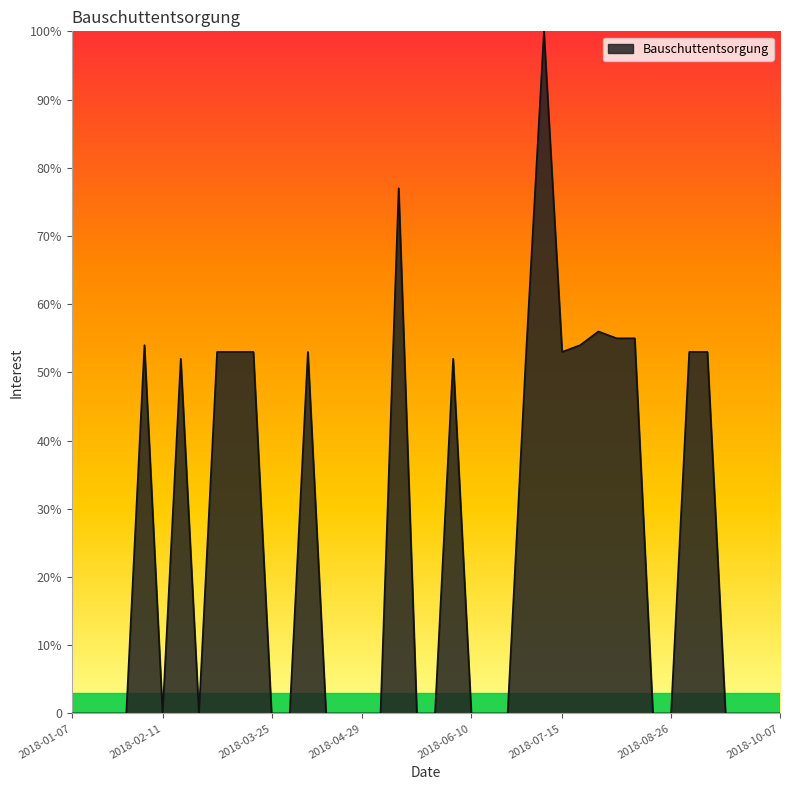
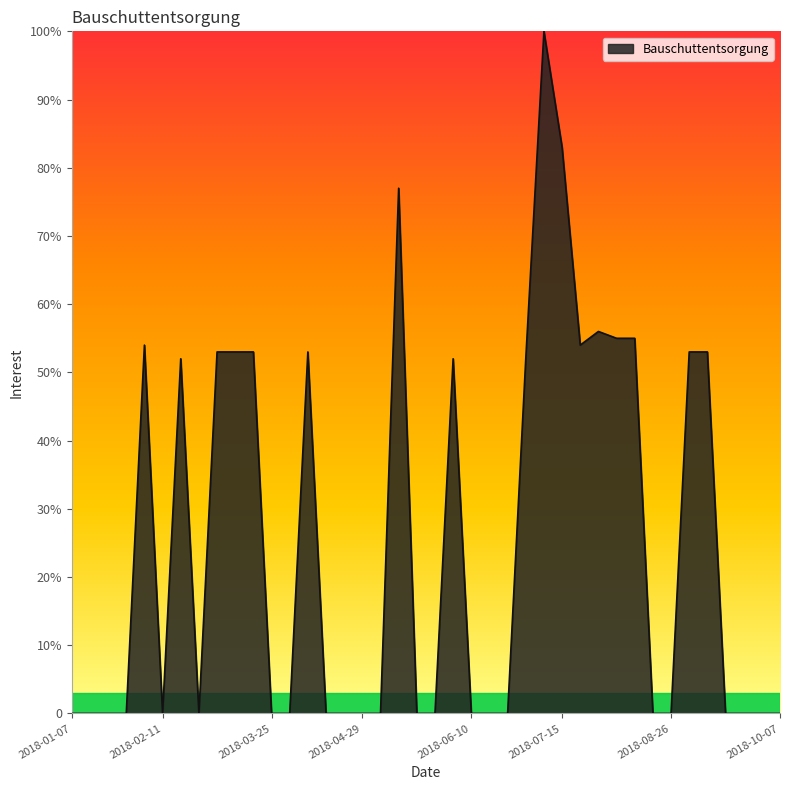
2018-07-15: 53% -> 83%
